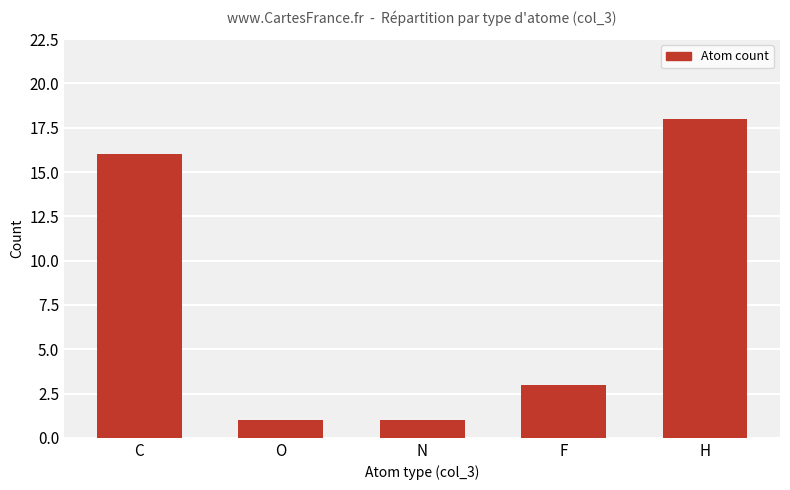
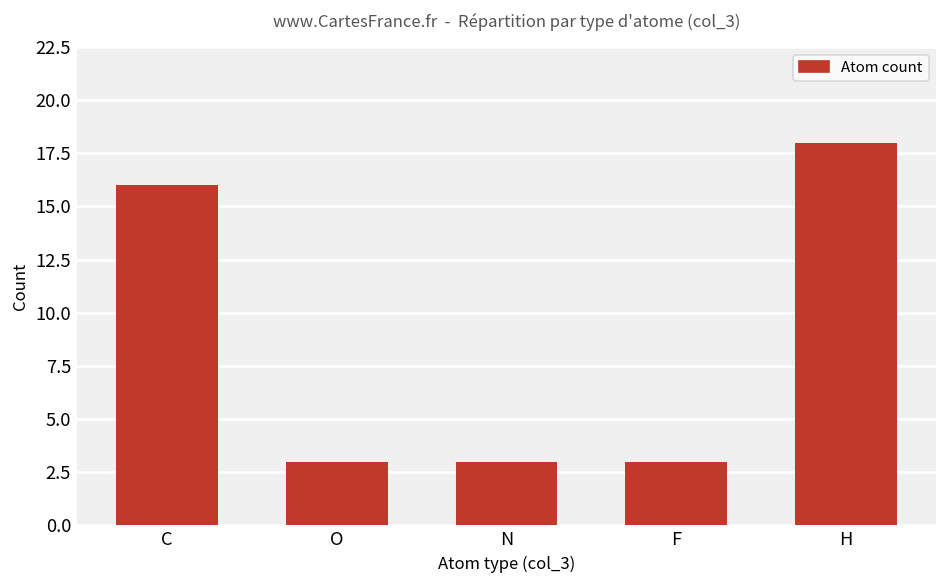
O: 1 -> 3
N: 1 -> 3
